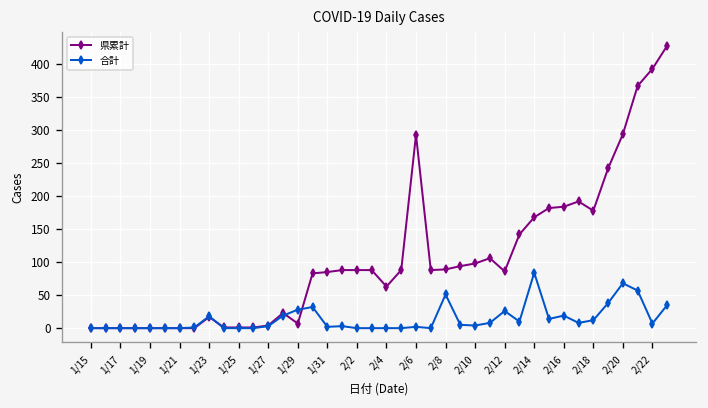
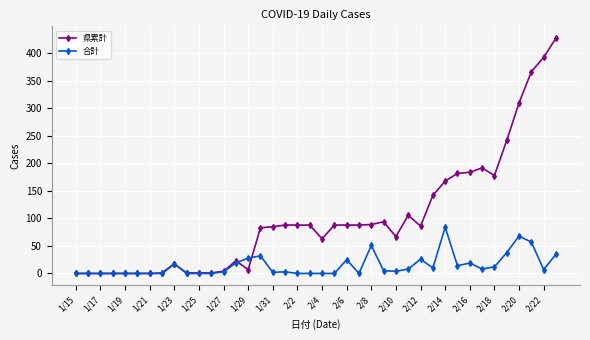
県累計, 2/6: 290 -> 90
合計, 2/6: 0 -> 30
県累計, 2/10: 100 -> 70
県累計, 2/20: 290 -> 310
